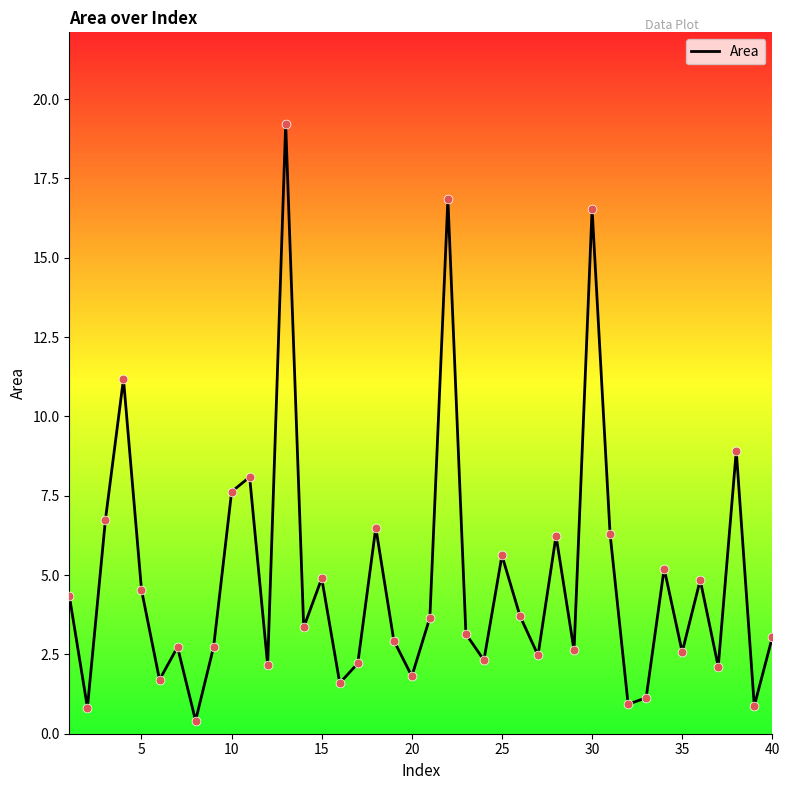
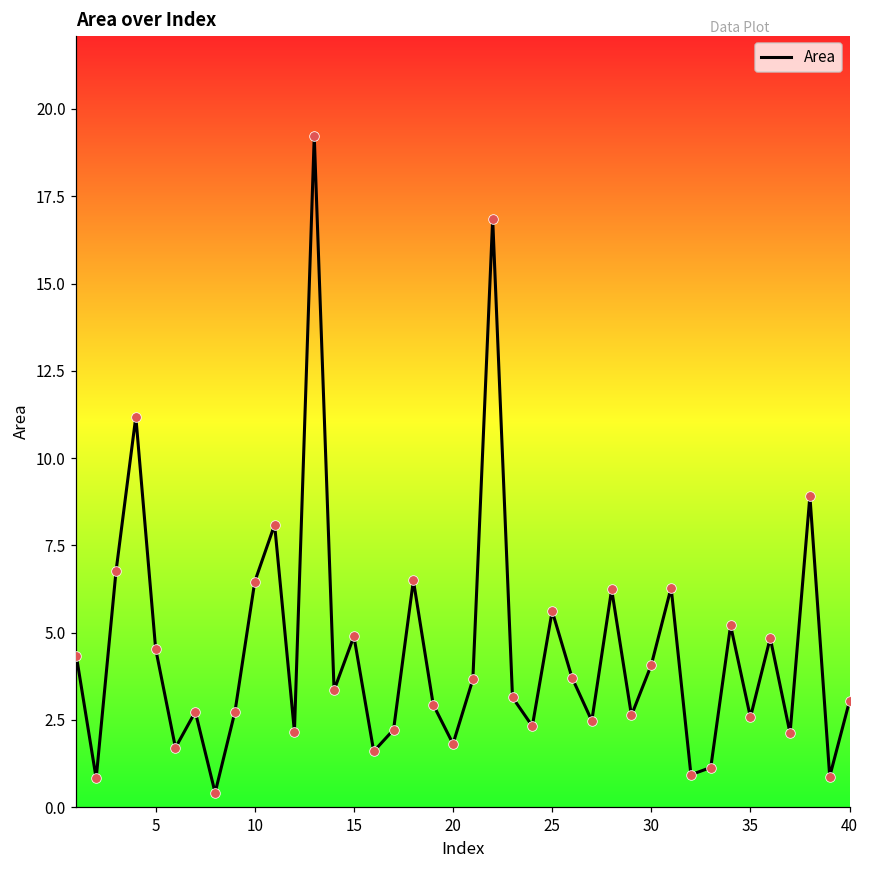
10: 7.6 -> 6.5
30: 16.5 -> 4.1
